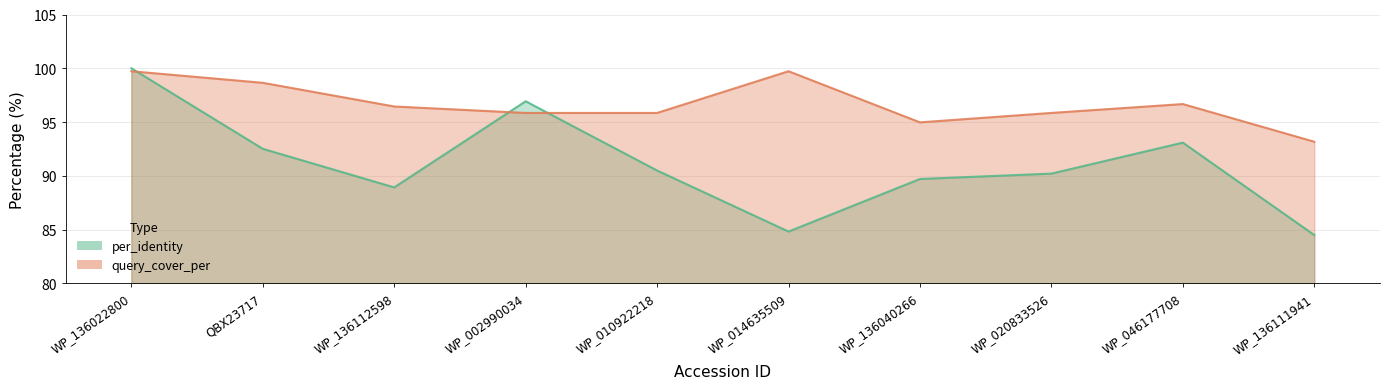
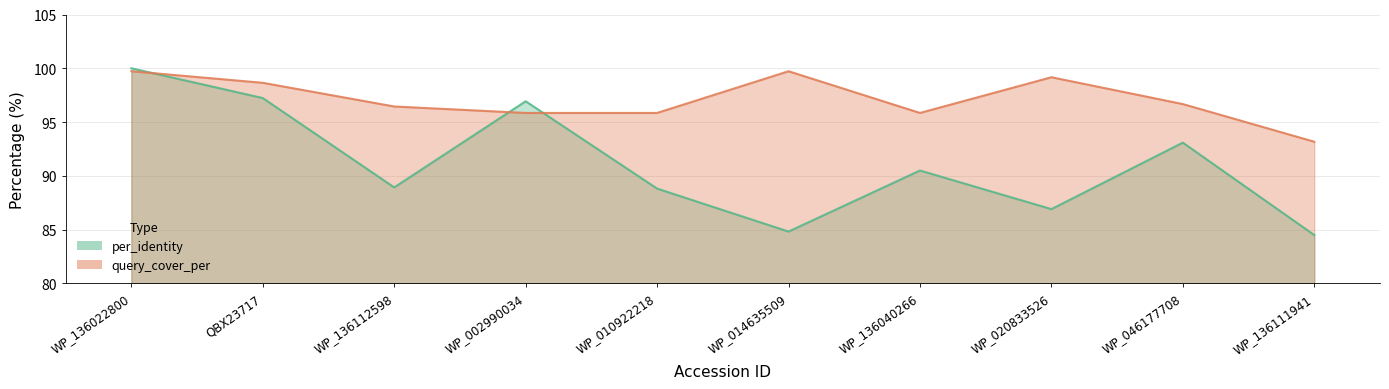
per_identity, QBX23717: 92.5 -> 97.2
per_identity, WP_010922218: 90.5 -> 88.8
per_identity, WP_136040266: 89.7 -> 90.5
query_cover_per, WP_136040266: 95.0 -> 95.8
per_identity, WP_020833526: 90.2 -> 86.9
query_cover_per, WP_020833526: 95.8 -> 99.2
